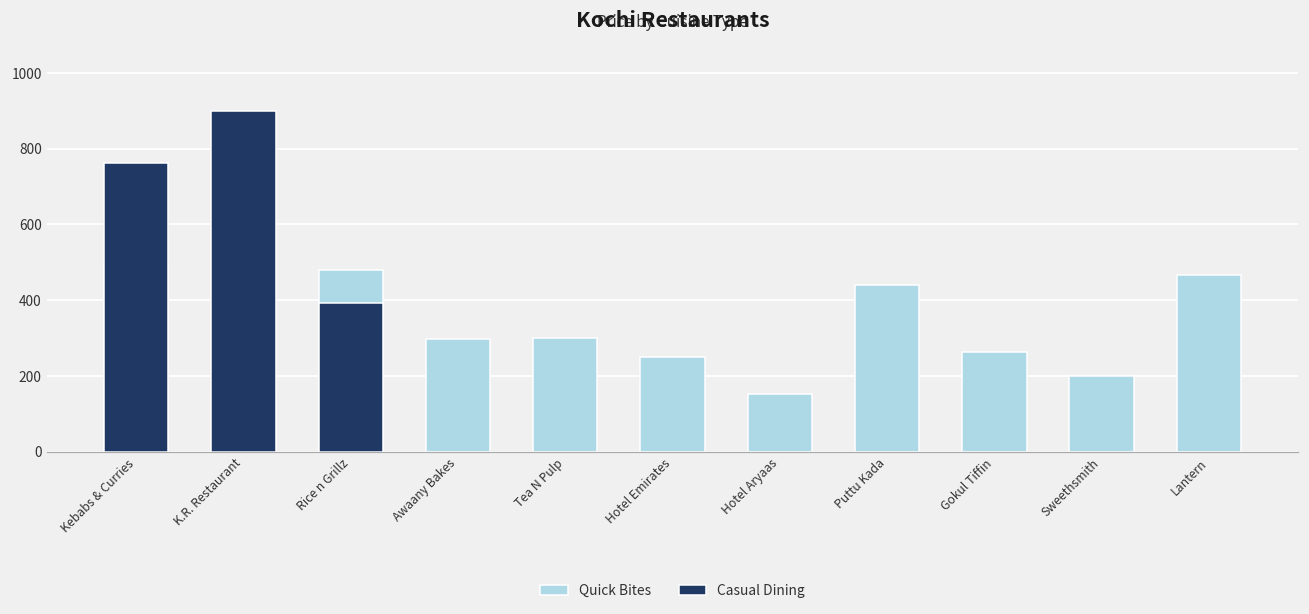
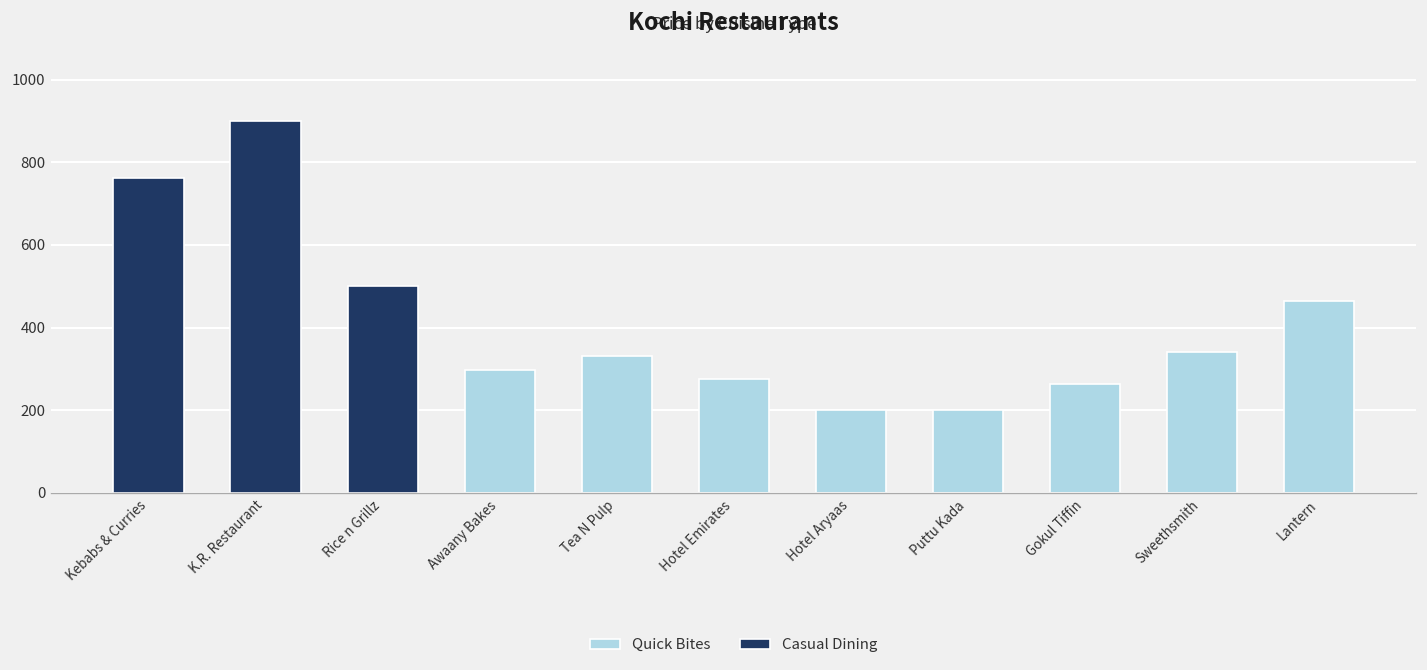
Casual Dining, Rice n Grillz: 390 -> 500
Quick Bites, Tea N Pulp: 300 -> 330
Quick Bites, Hotel Emirates: 250 -> 280
Quick Bites, Hotel Aryaas: 150 -> 200
Quick Bites, Puttu Kada: 440 -> 200
Quick Bites, Sweethsmith: 200 -> 340
